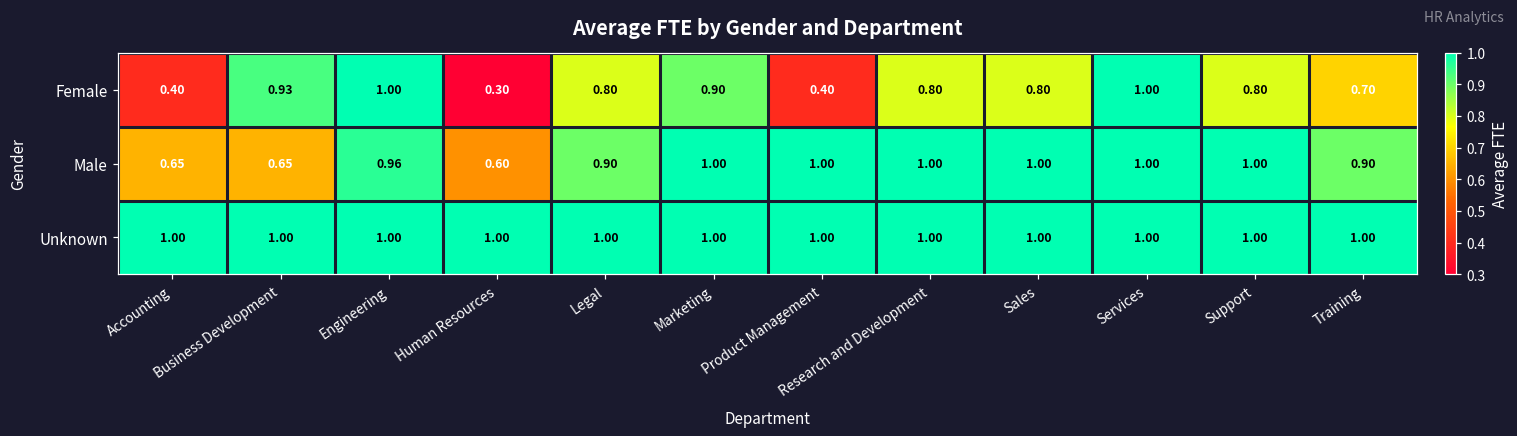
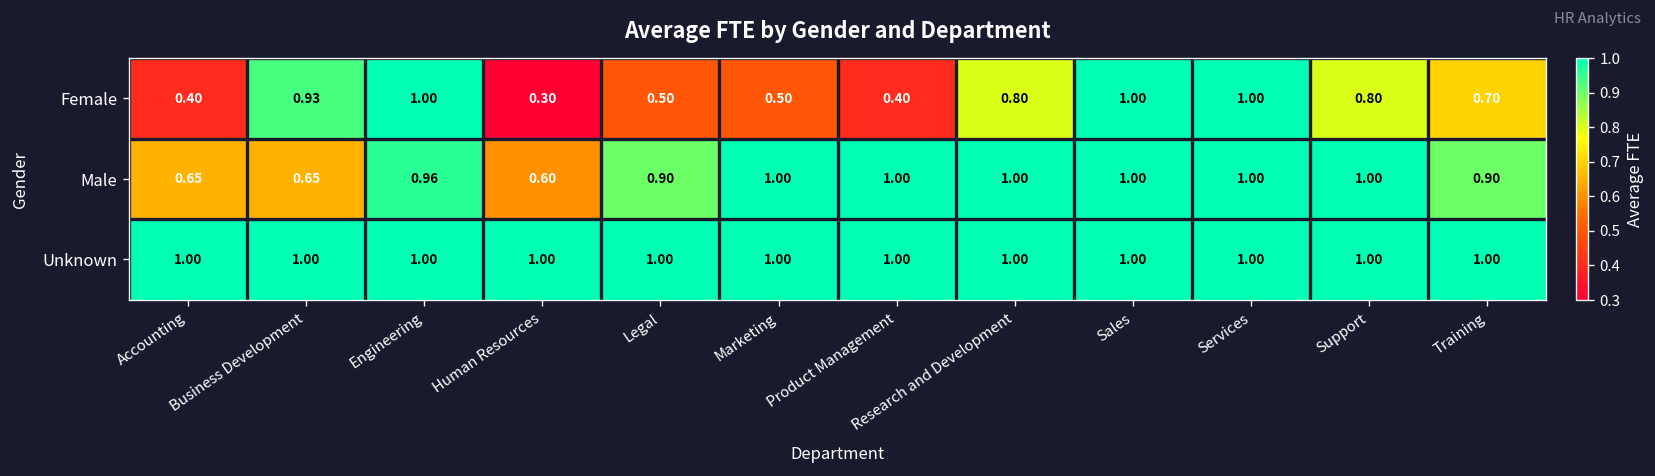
Female, Legal: 0.80 -> 0.50
Female, Marketing: 0.90 -> 0.50
Female, Sales: 0.80 -> 1.00
